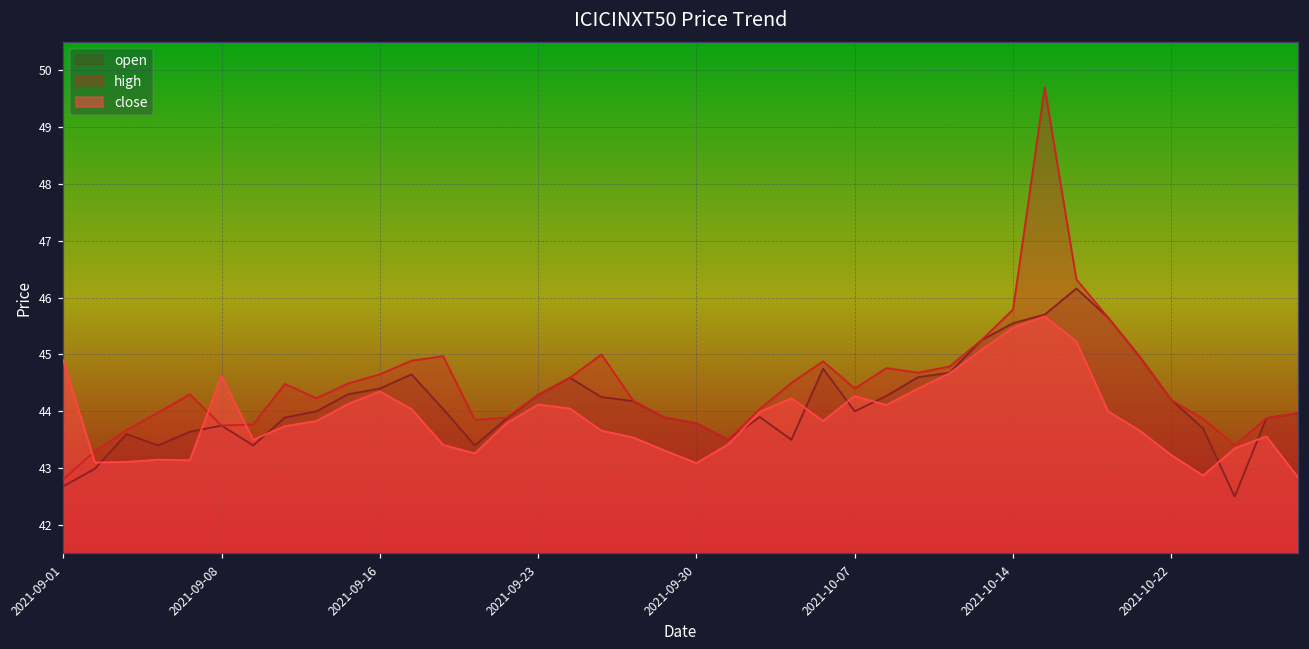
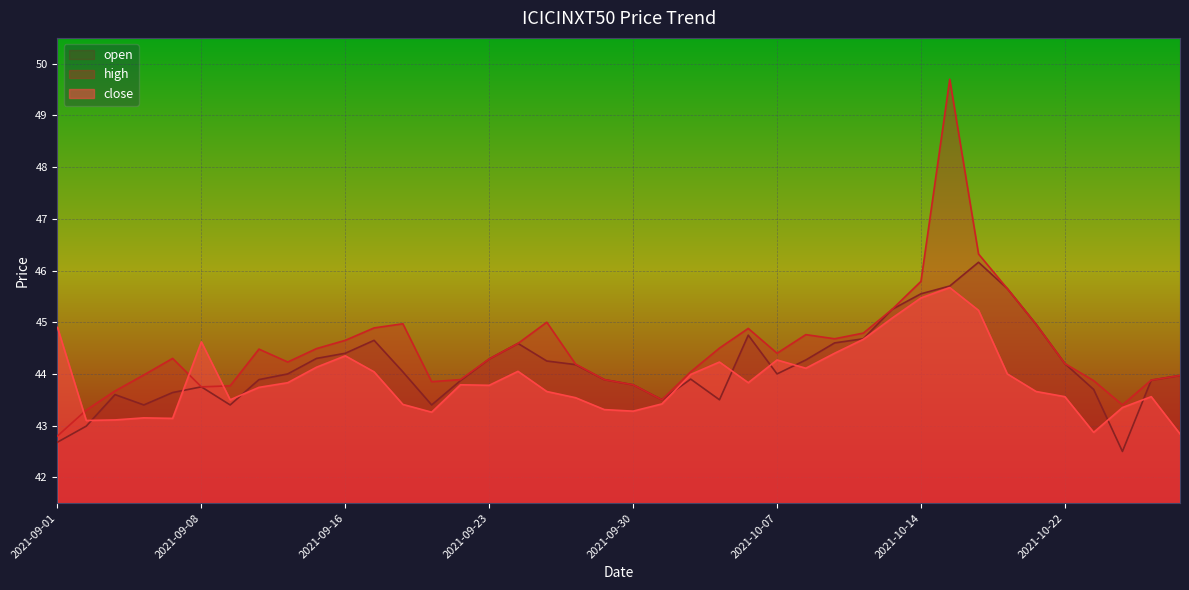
close, 2021-09-23: 44.1 -> 43.8
close, 2021-09-30: 43.1 -> 43.3
close, 2021-10-22: 43.2 -> 43.6
